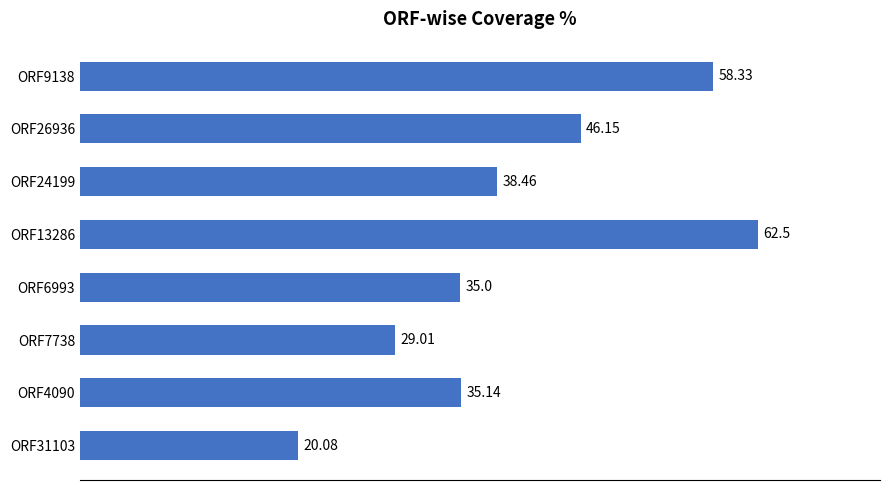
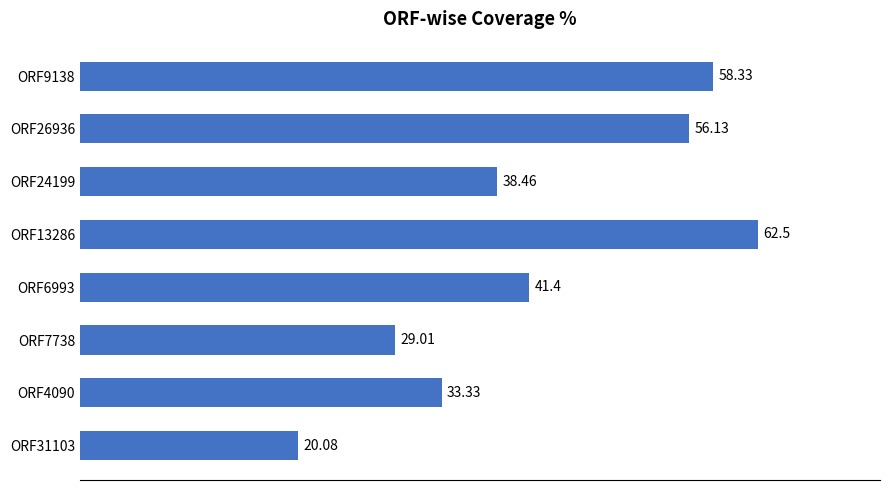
ORF26936: 46.15 -> 56.13
ORF6993: 35.0 -> 41.4
ORF4090: 35.14 -> 33.33
